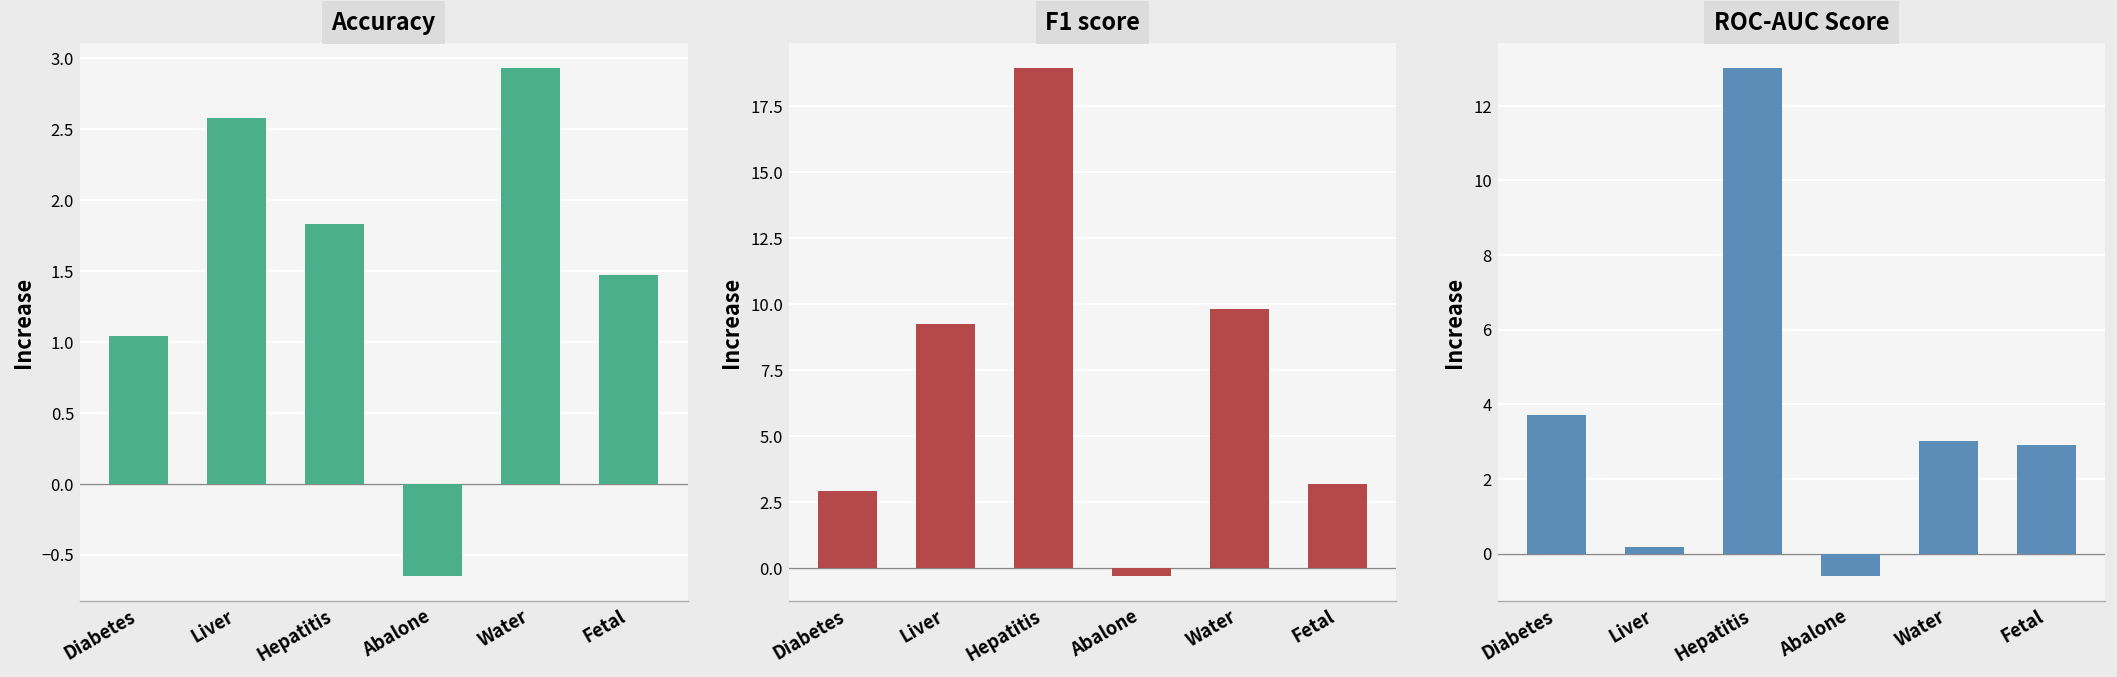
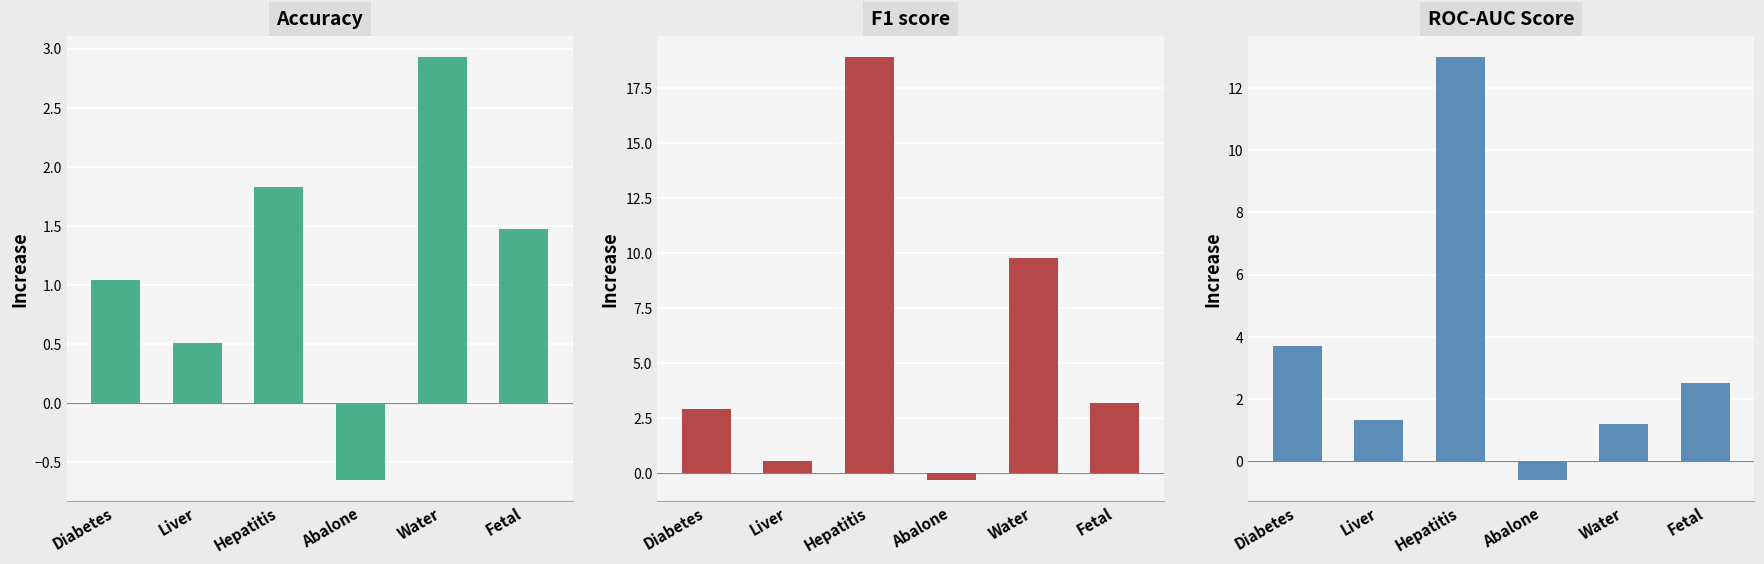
Accuracy, Liver: 2.58 -> 0.51
F1 score, Liver: 9.2 -> 0.6
ROC-AUC Score, Liver: 0.2 -> 1.3
ROC-AUC Score, Water: 3.0 -> 1.2
ROC-AUC Score, Fetal: 2.9 -> 2.5
